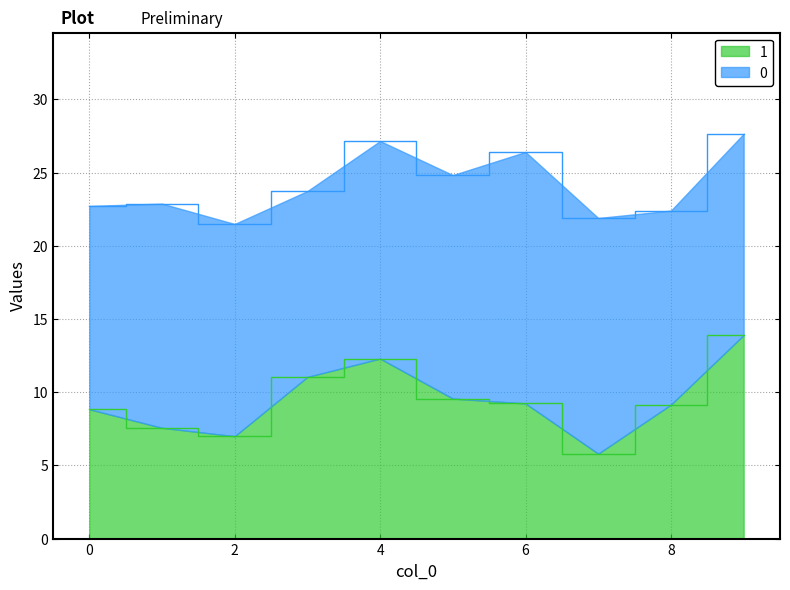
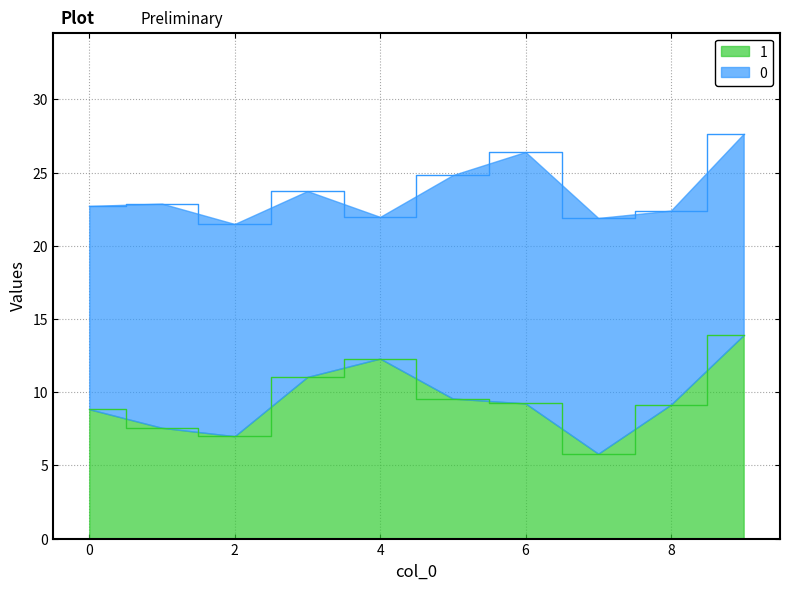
0, 4: 14.9 -> 9.7
